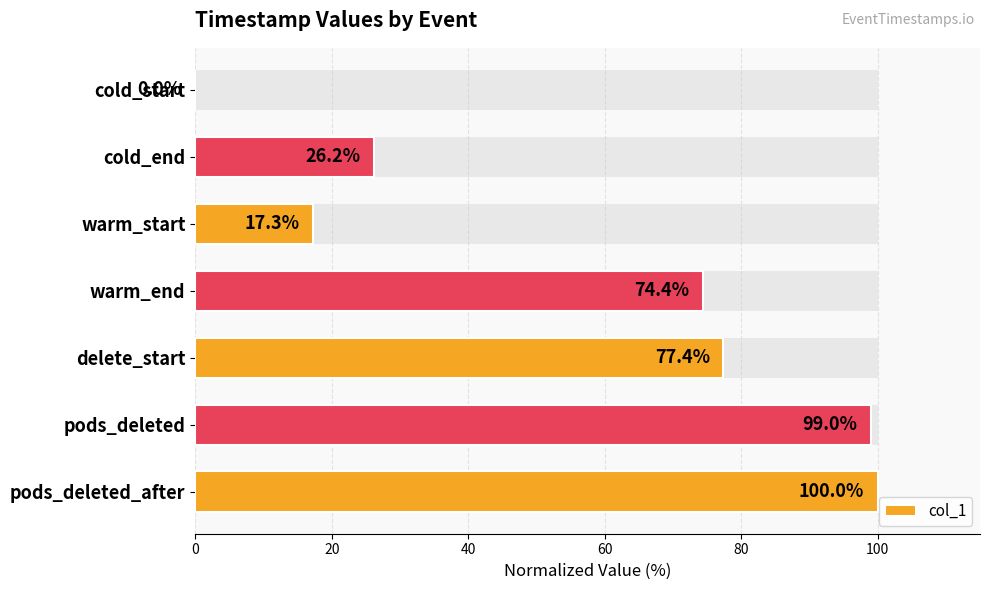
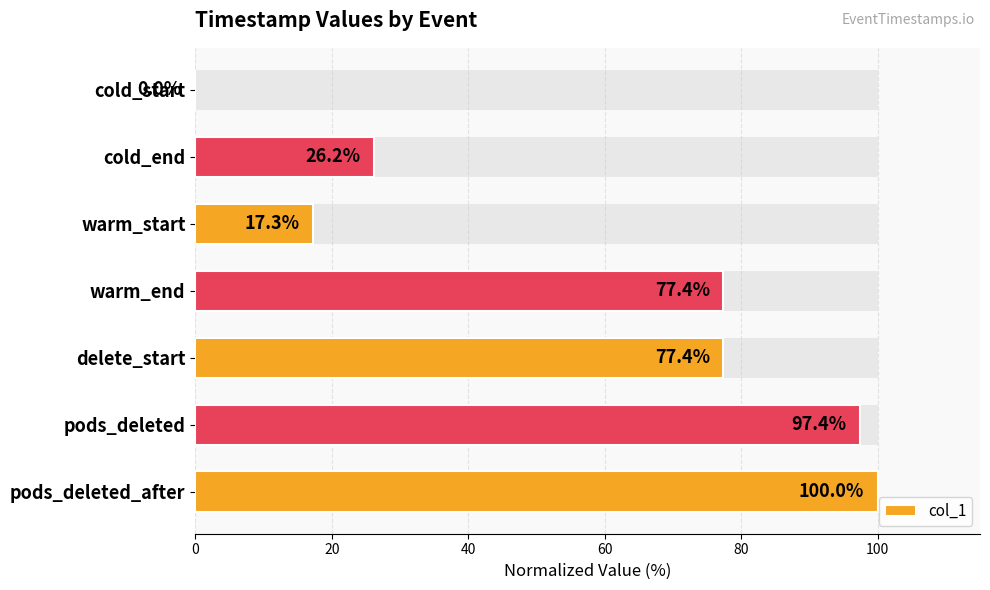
col_1, warm_end: 74.4% -> 77.4%
col_1, pods_deleted: 99.0% -> 97.4%
